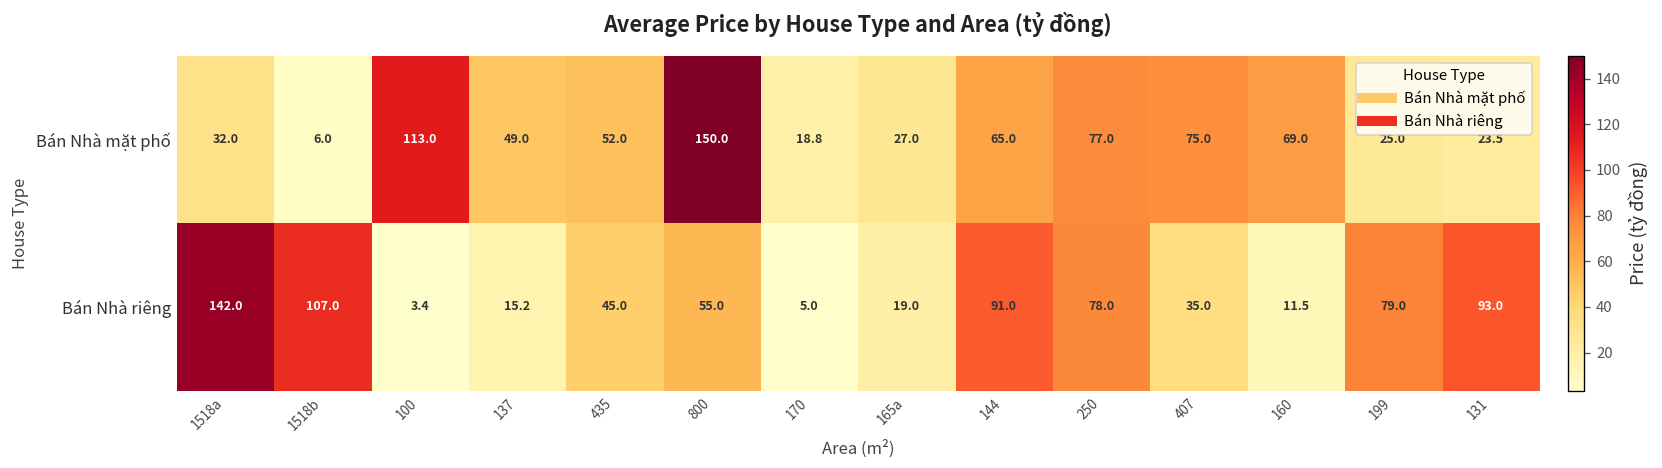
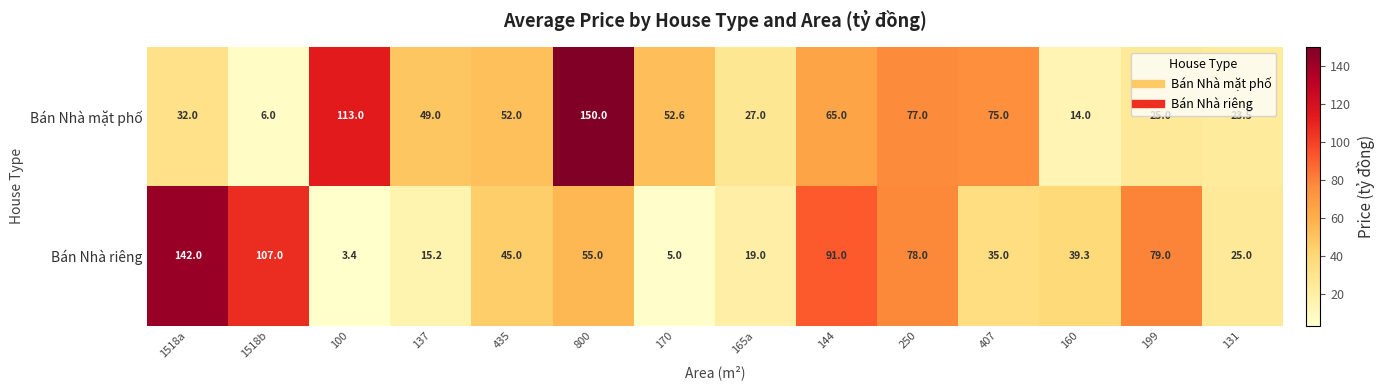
Bán Nhà mặt phố, 170: 18.8 -> 52.6
Bán Nhà mặt phố, 160: 69.0 -> 14.0
Bán Nhà riêng, 160: 11.5 -> 39.3
Bán Nhà riêng, 131: 93.0 -> 25.0
